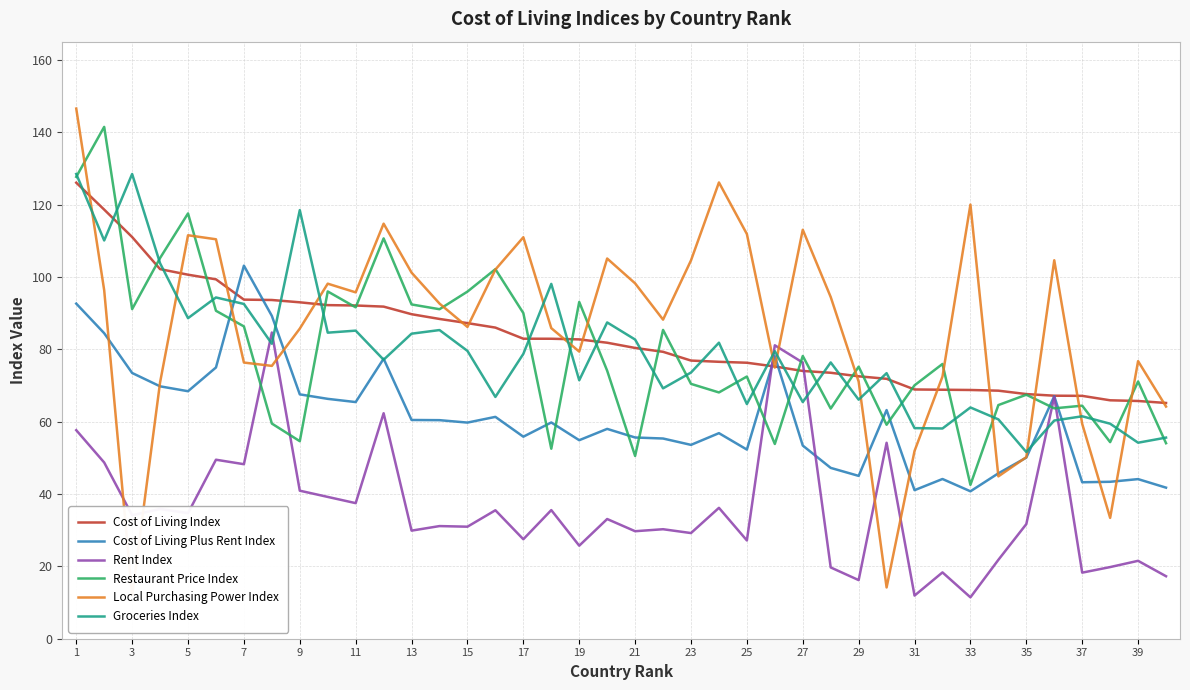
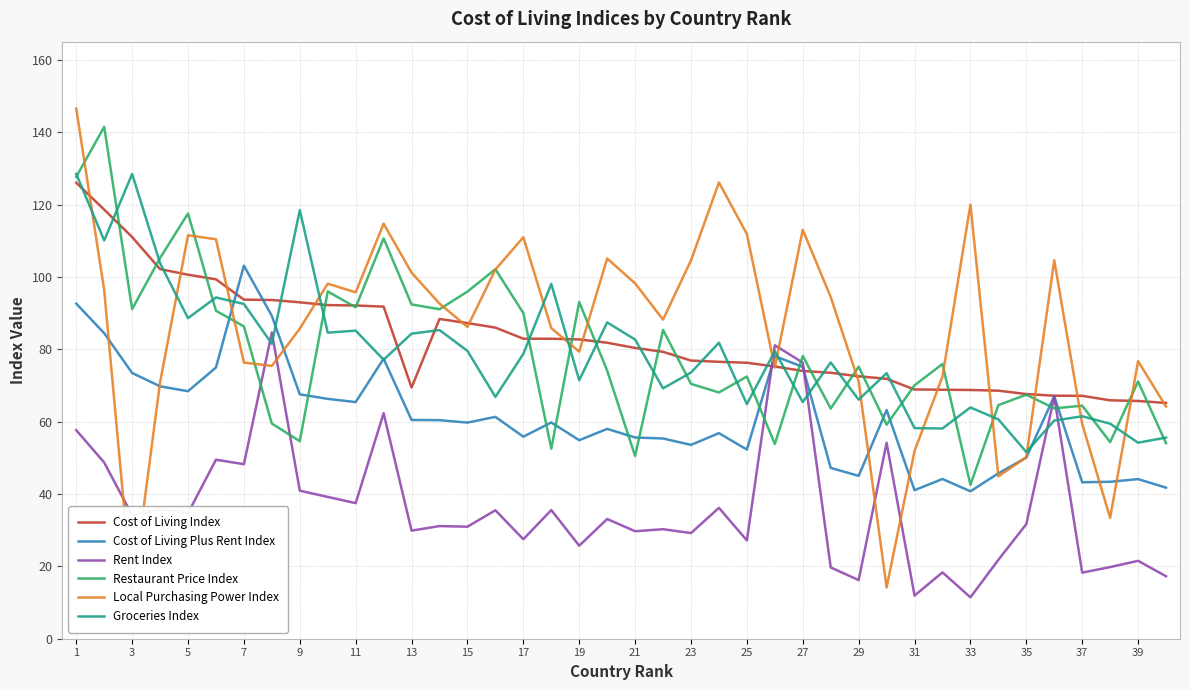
Cost of Living Index, 13: 90 -> 69
Cost of Living Plus Rent Index, 27: 53 -> 75
